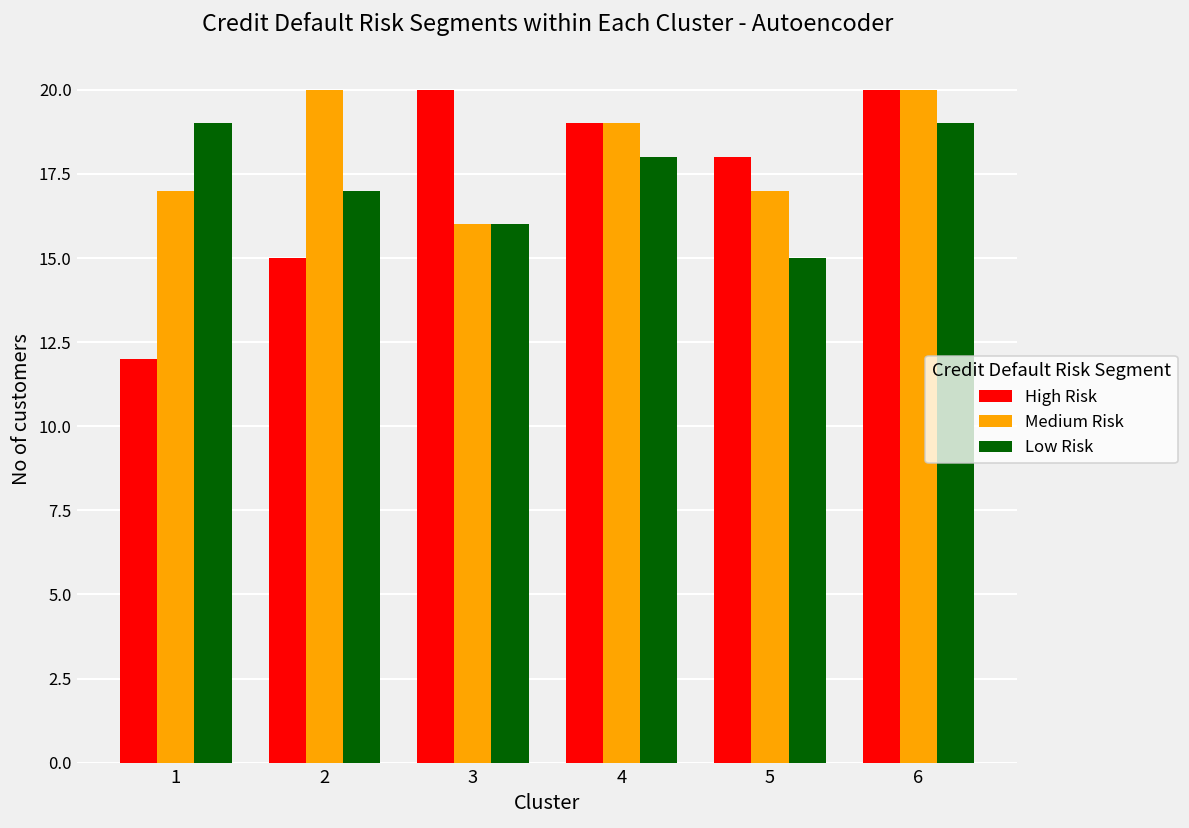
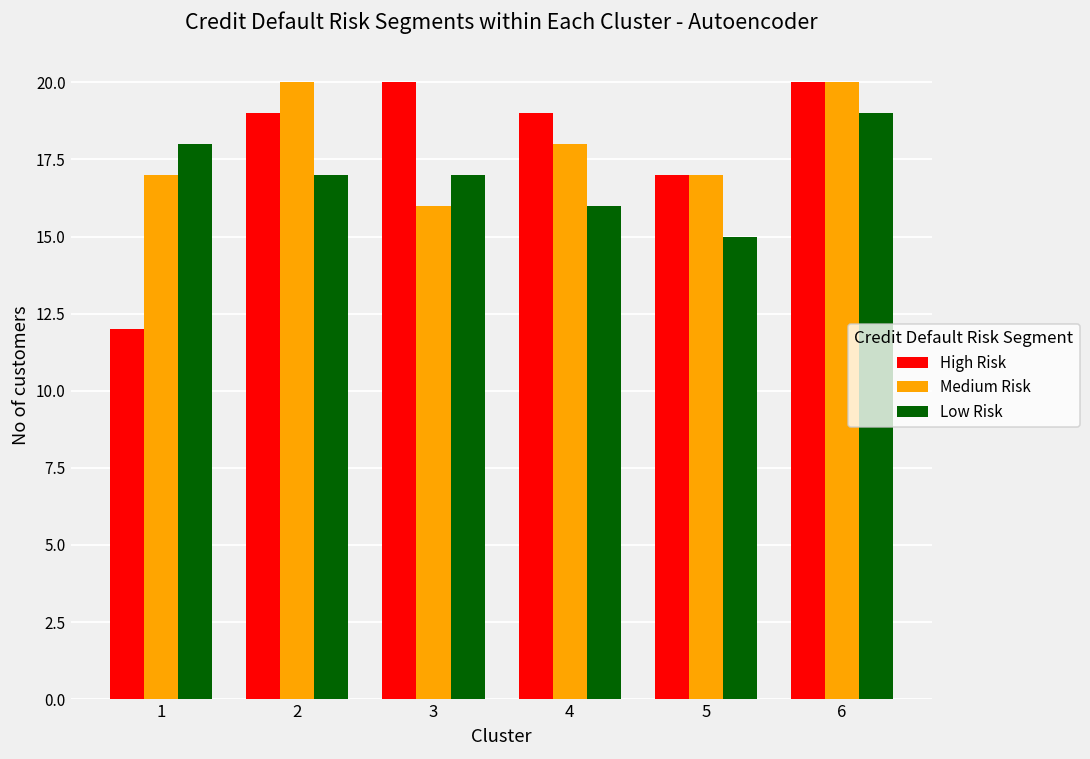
Low Risk, 1: 19 -> 18
High Risk, 2: 15 -> 19
Low Risk, 3: 16 -> 17
Medium Risk, 4: 19 -> 18
Low Risk, 4: 18 -> 16
High Risk, 5: 18 -> 17
